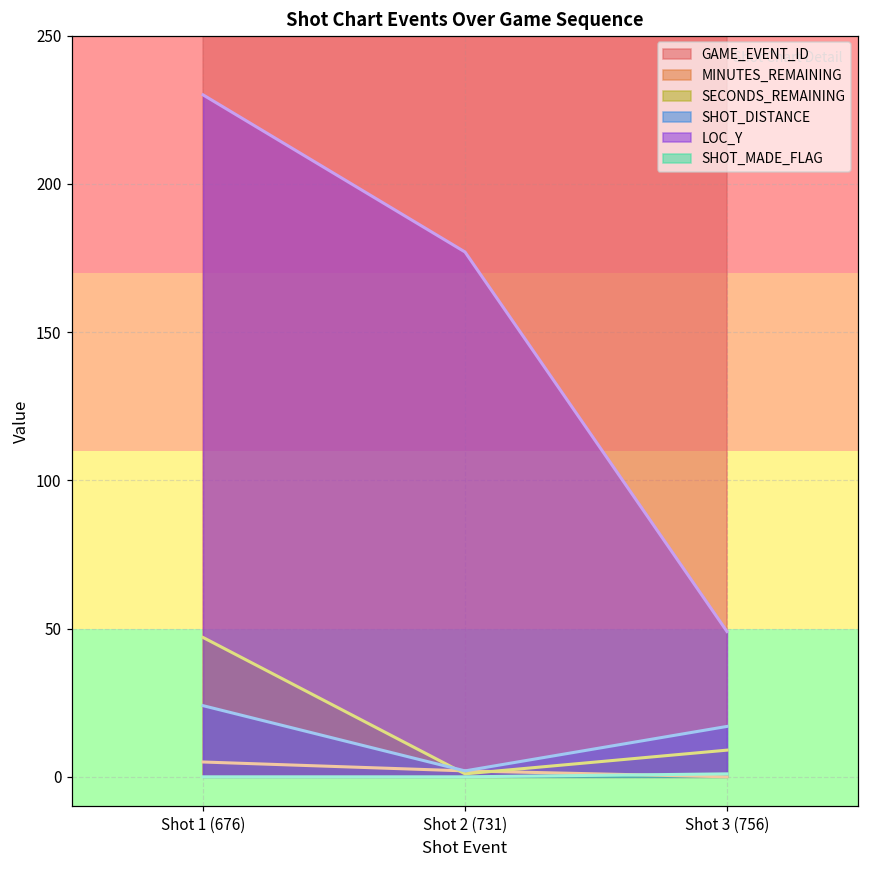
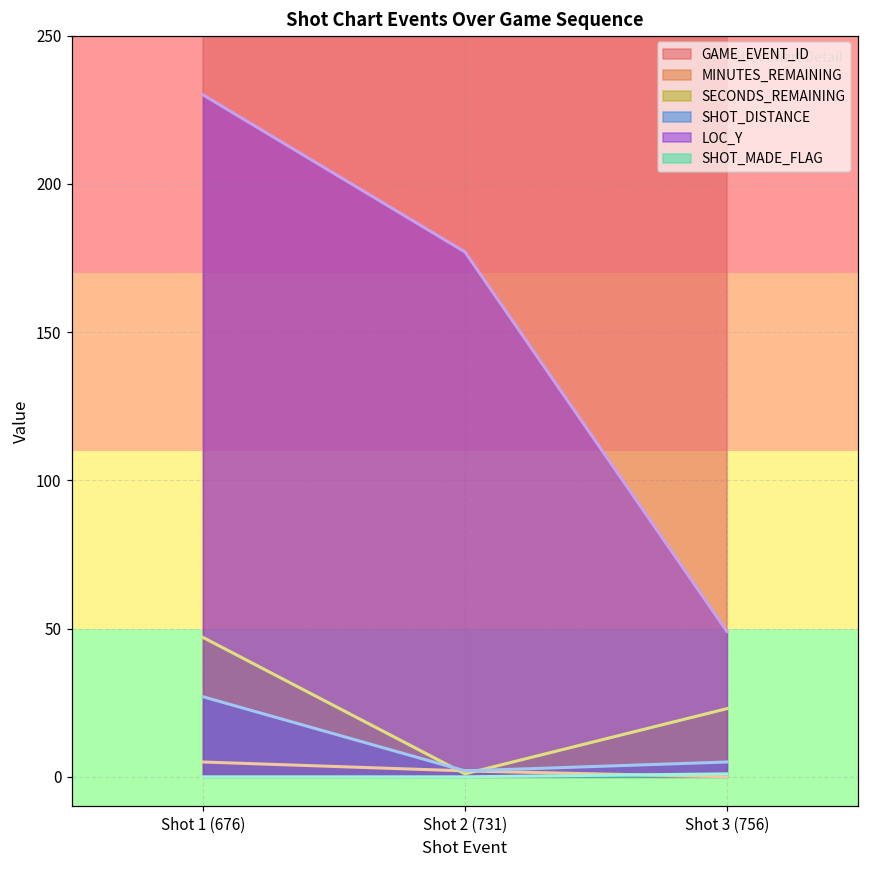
SHOT_DISTANCE, Shot 1 (676): 24 -> 27
SECONDS_REMAINING, Shot 3 (756): 9 -> 23
SHOT_DISTANCE, Shot 3 (756): 17 -> 5
